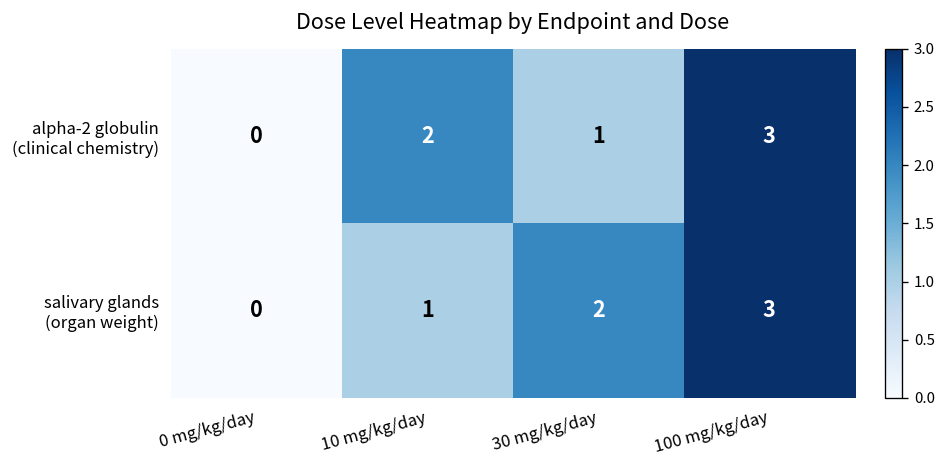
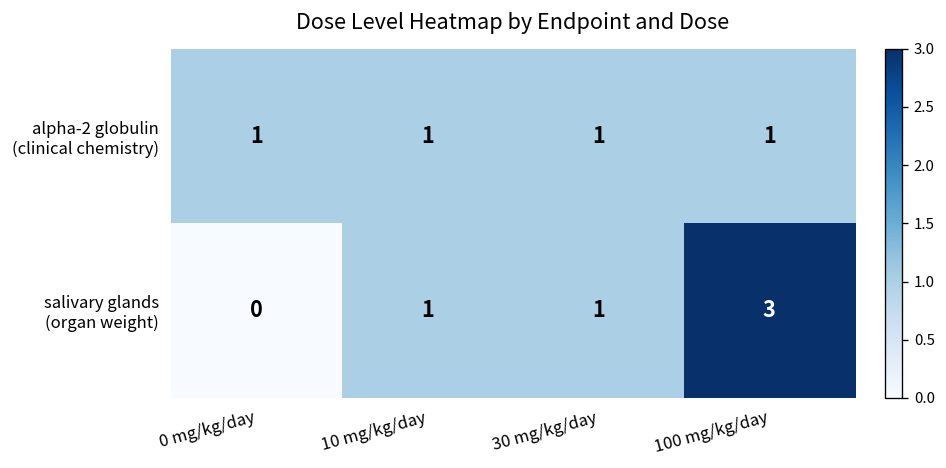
alpha-2 globulin (clinical chemistry), 0 mg/kg/day: 0 -> 1
alpha-2 globulin (clinical chemistry), 10 mg/kg/day: 2 -> 1
alpha-2 globulin (clinical chemistry), 100 mg/kg/day: 3 -> 1
salivary glands (organ weight), 30 mg/kg/day: 2 -> 1
